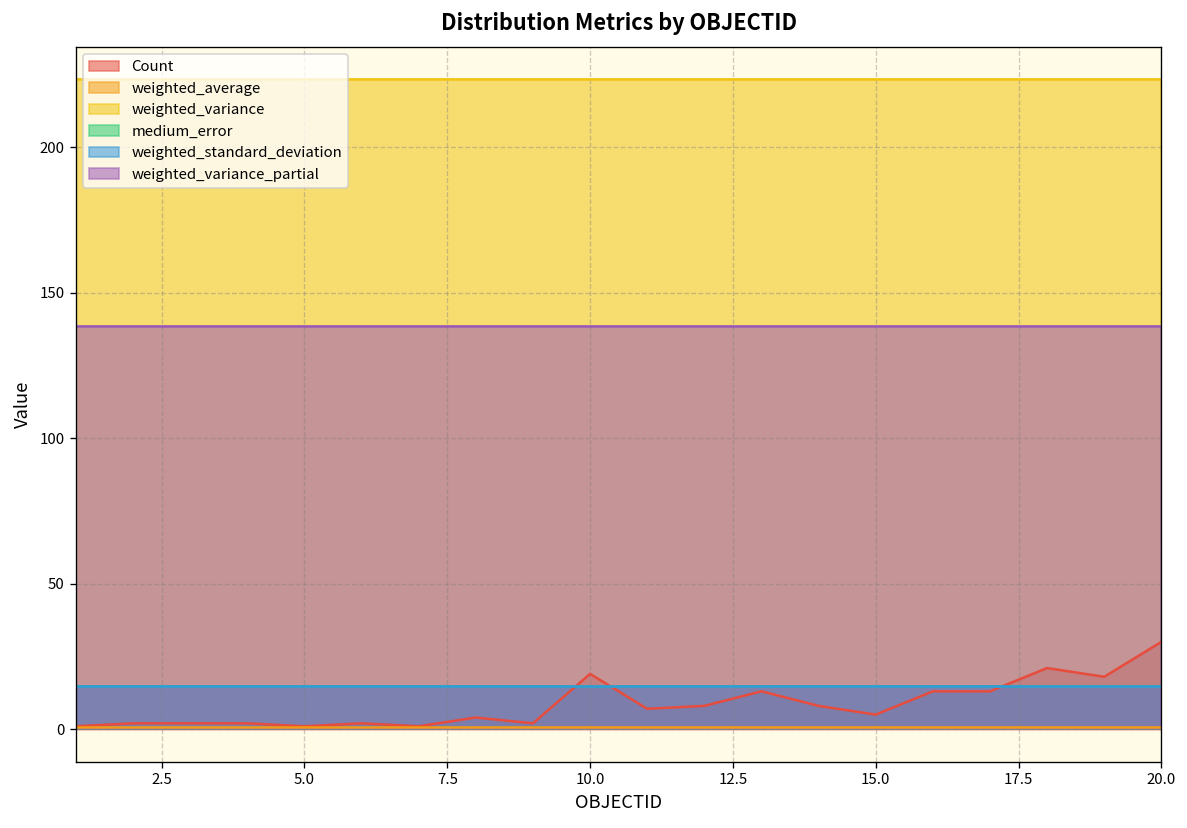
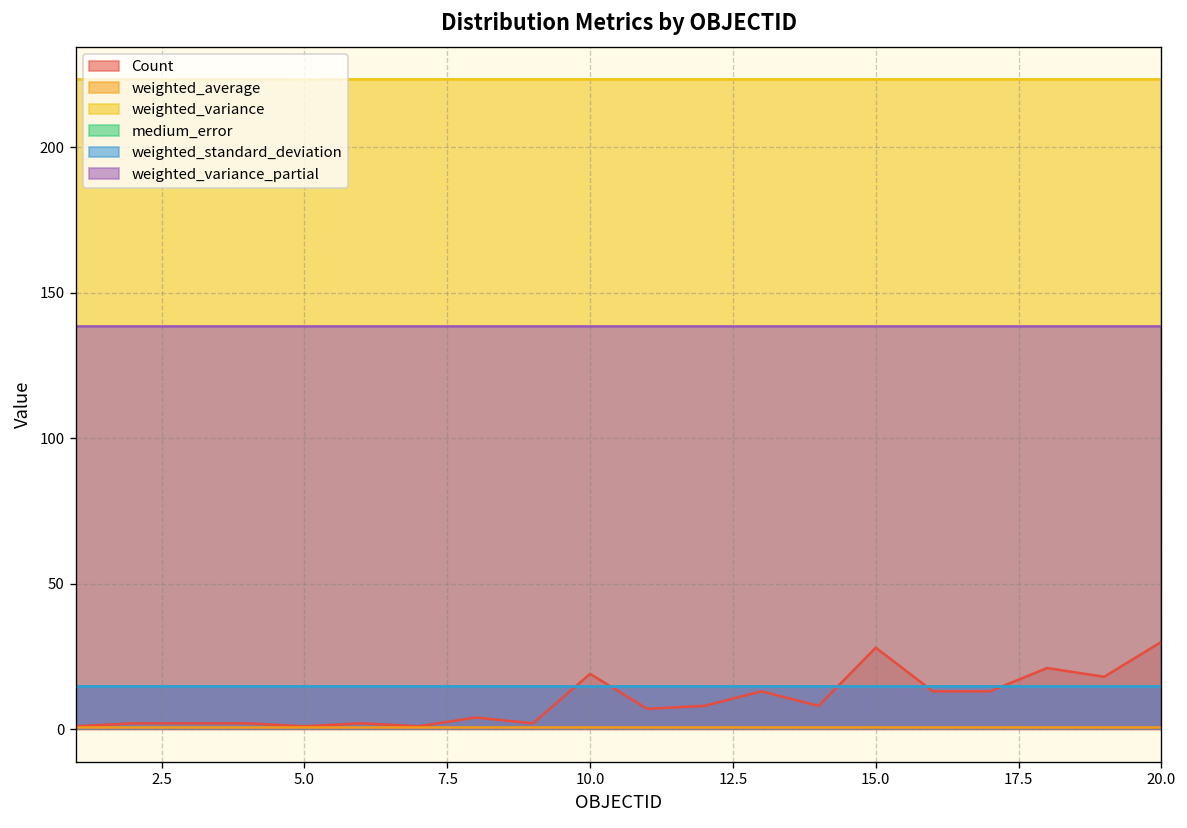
Count, 15.0: 5 -> 28
